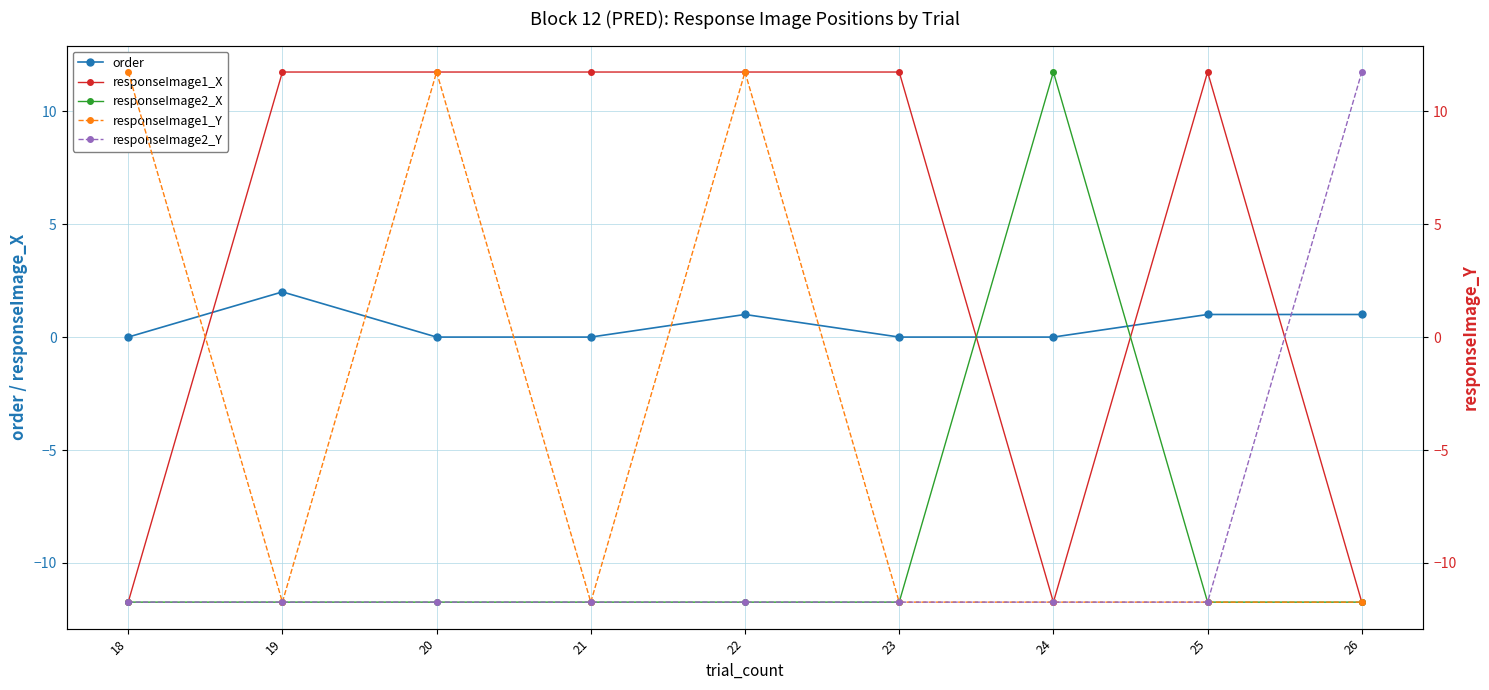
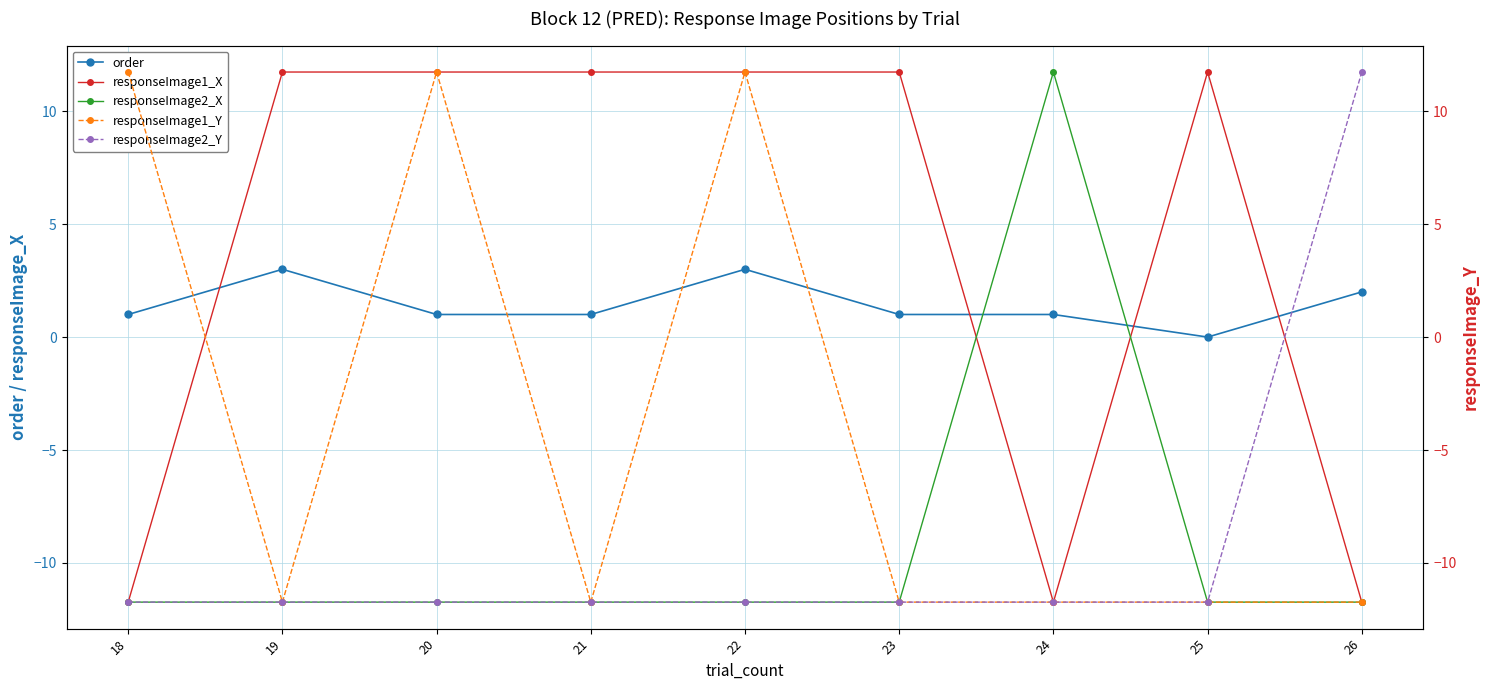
order, 18: 0 -> 1
order, 19: 2 -> 3
order, 20: 0 -> 1
order, 21: 0 -> 1
order, 22: 1 -> 3
order, 23: 0 -> 1
order, 24: 0 -> 1
order, 25: 1 -> 0
order, 26: 1 -> 2
